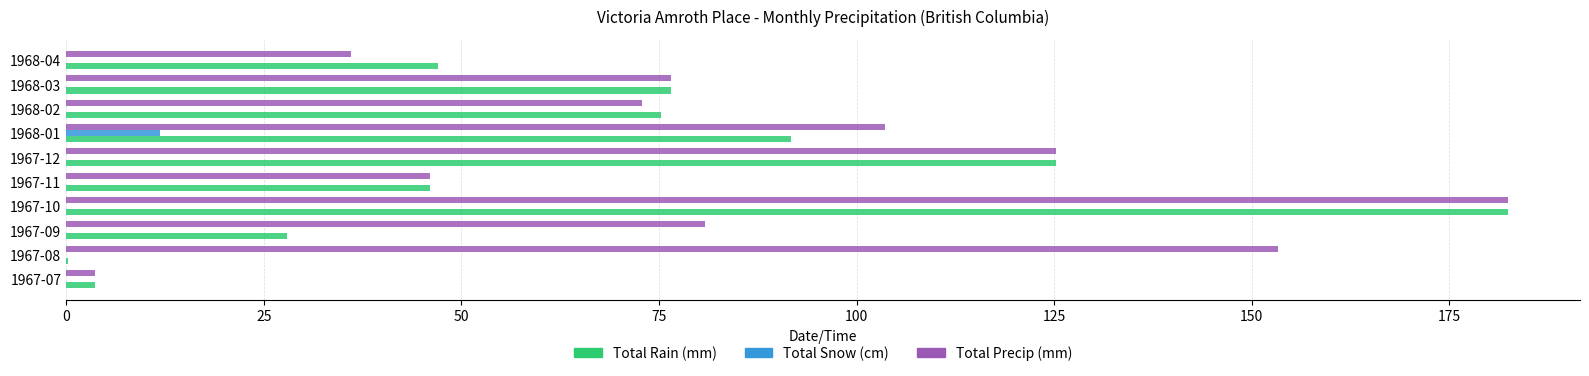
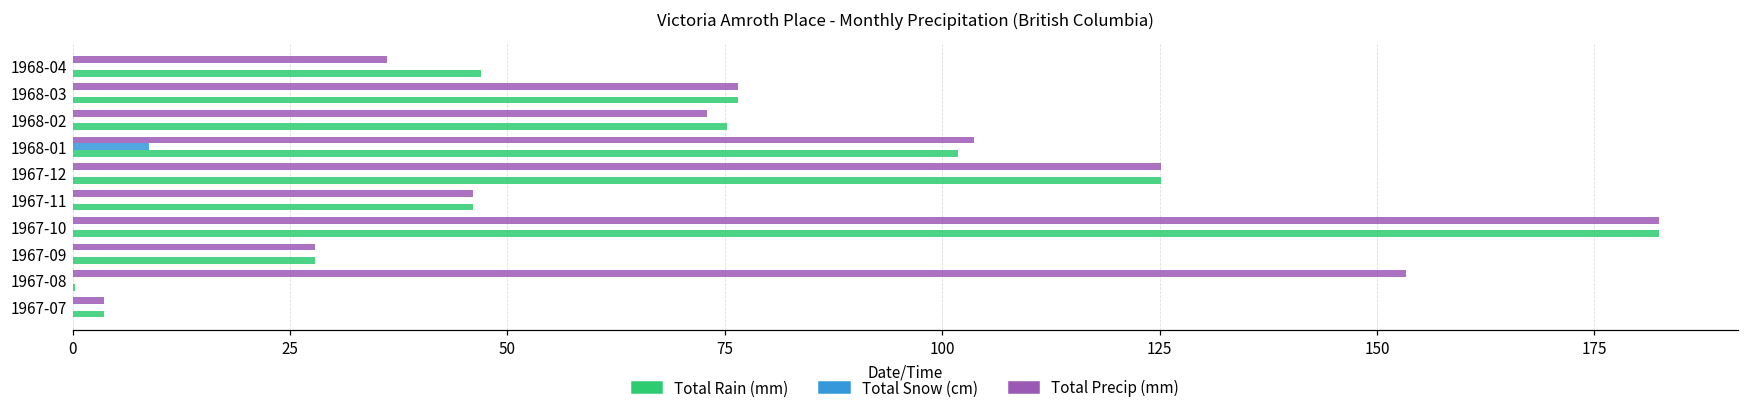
Total Snow (cm), 1968-01: 12 -> 9
Total Rain (mm), 1968-01: 92 -> 102
Total Precip (mm), 1967-09: 81 -> 28
